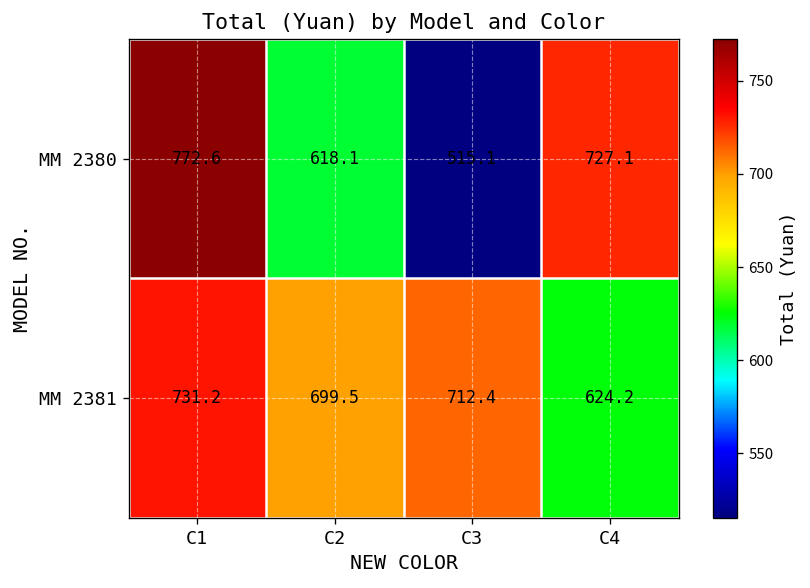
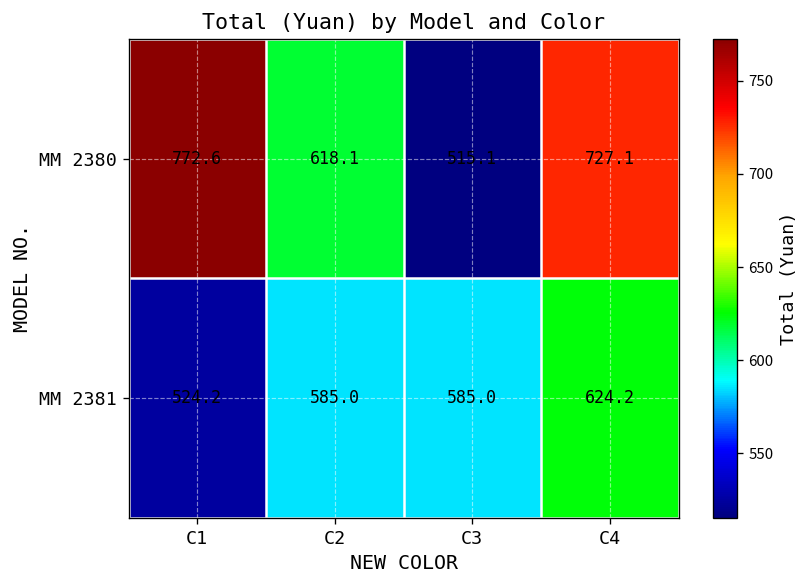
MM 2381, C1: 731.2 -> 524.2
MM 2381, C2: 699.5 -> 585.0
MM 2381, C3: 712.4 -> 585.0
